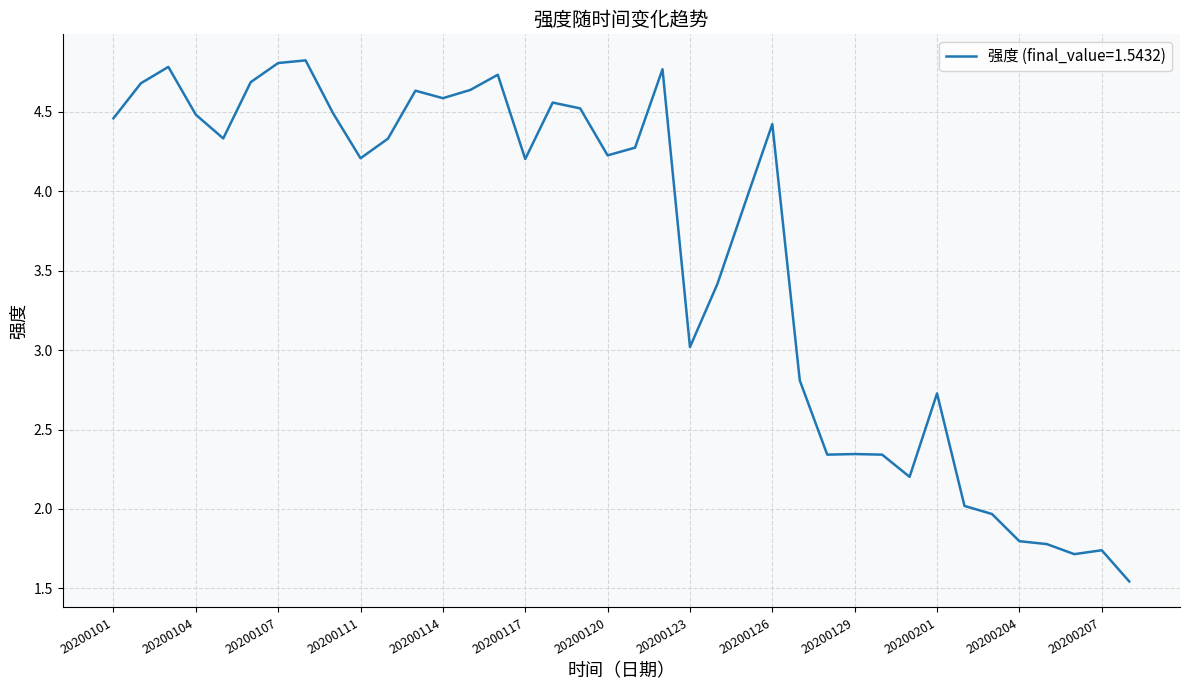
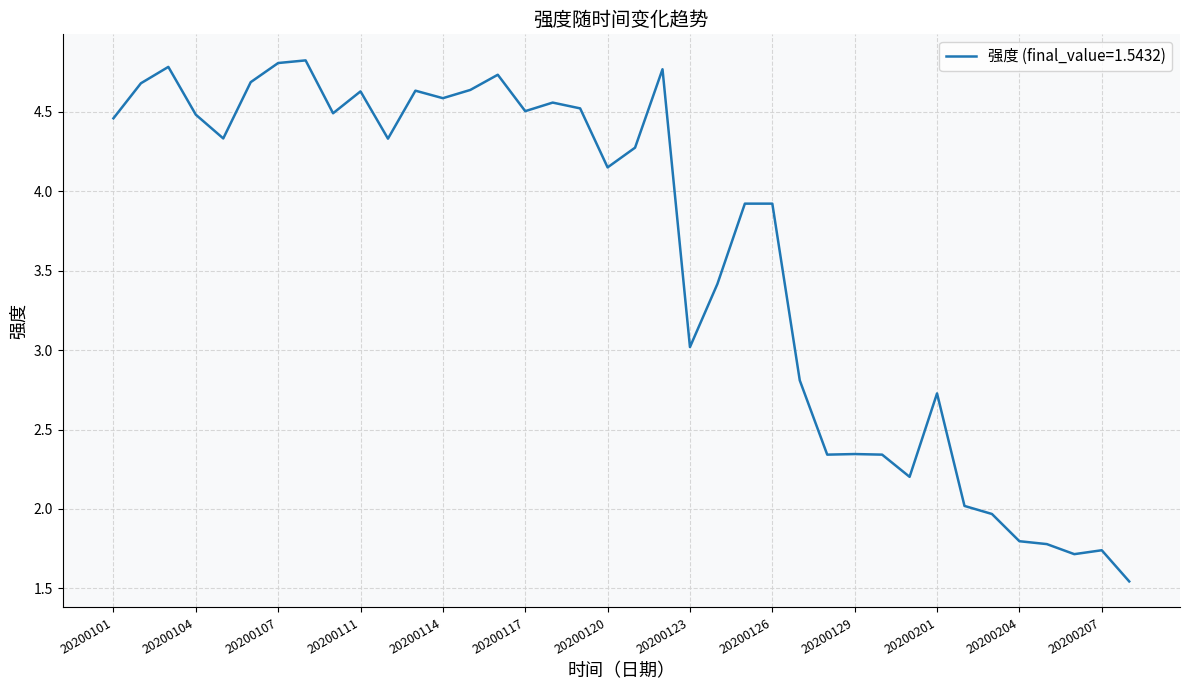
20200111: 4.21 -> 4.63
20200117: 4.20 -> 4.51
20200120: 4.23 -> 4.15
20200126: 4.42 -> 3.92
